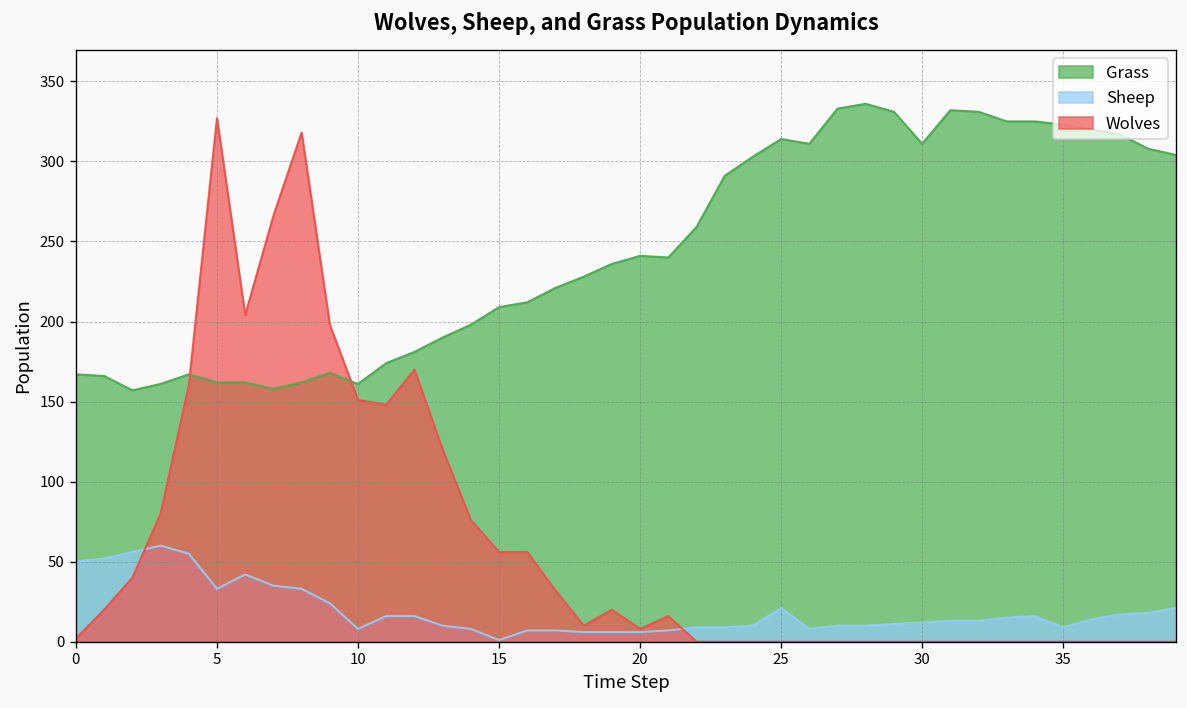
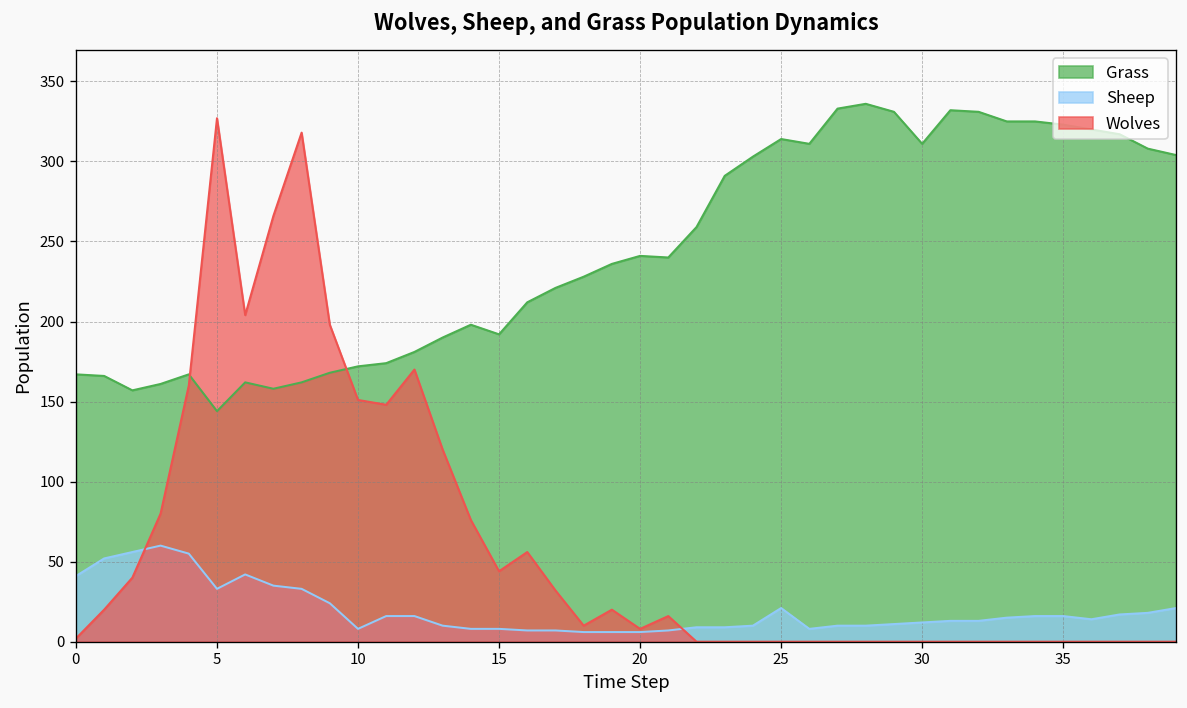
Sheep, 0: 50 -> 41
Grass, 5: 162 -> 144
Grass, 10: 161 -> 172
Grass, 15: 209 -> 192
Sheep, 15: 1 -> 8
Wolves, 15: 56 -> 44
Sheep, 35: 9 -> 16
